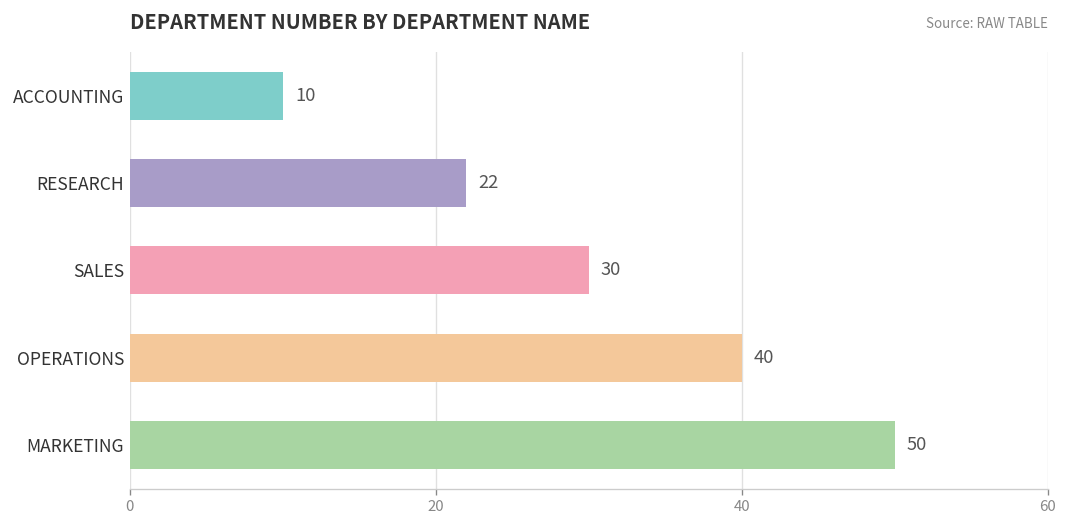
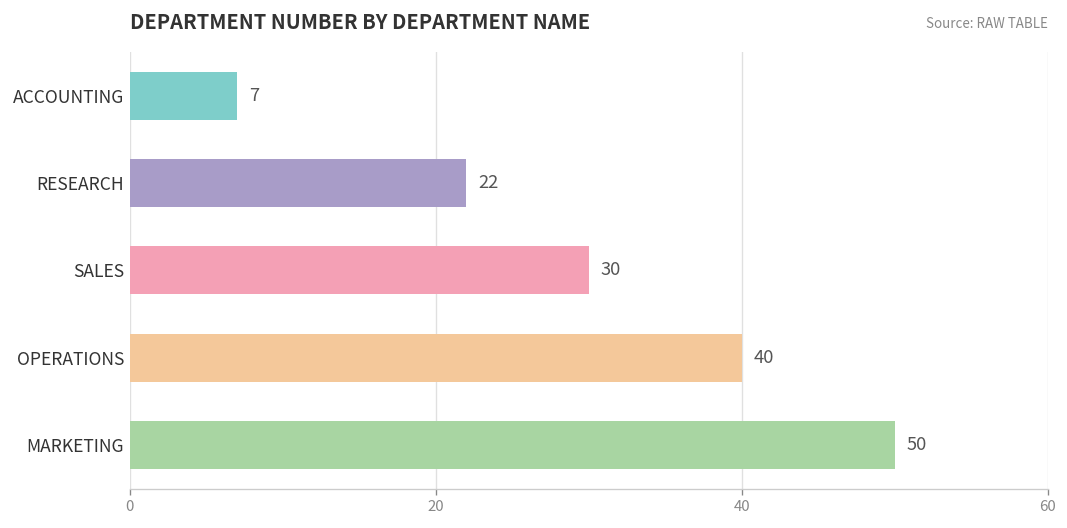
ACCOUNTING: 10 -> 7
